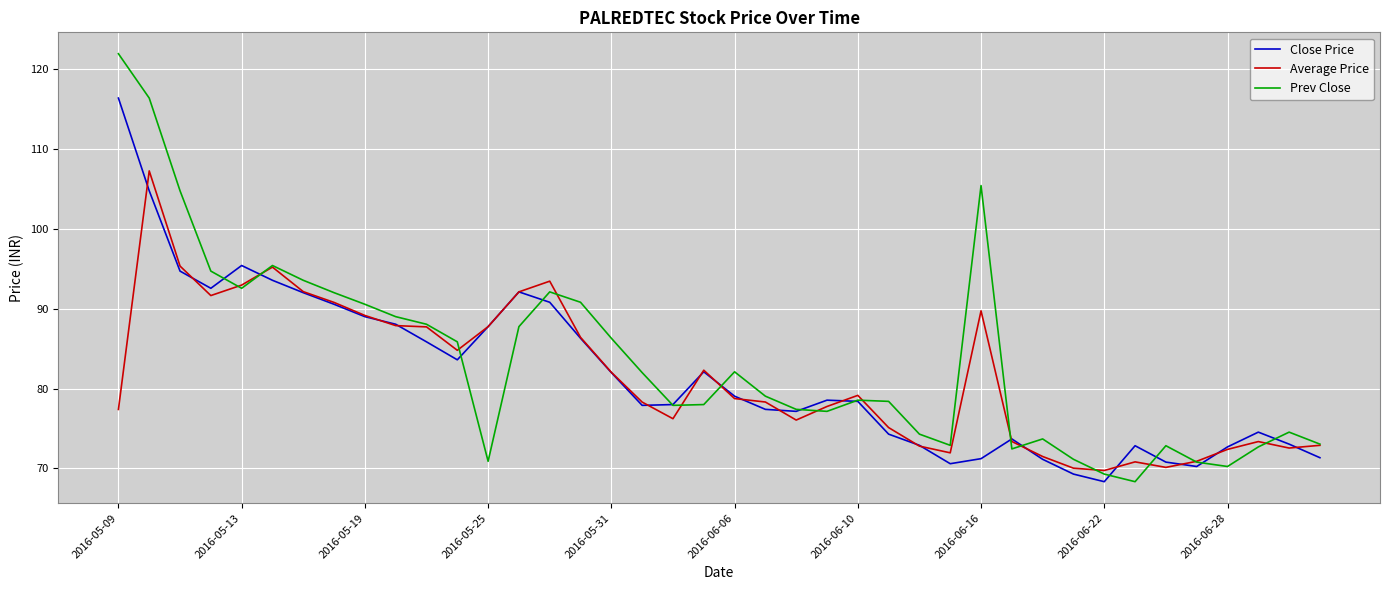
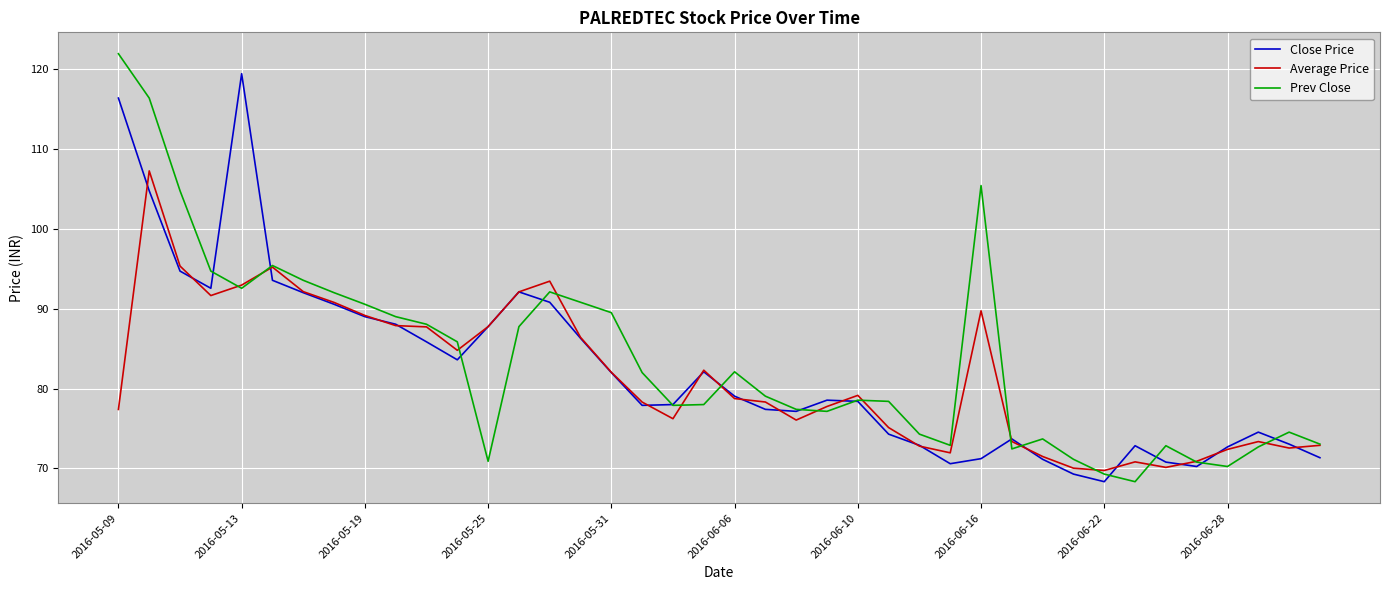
Close Price, 2016-05-13: 95 -> 119
Prev Close, 2016-05-31: 86 -> 90
